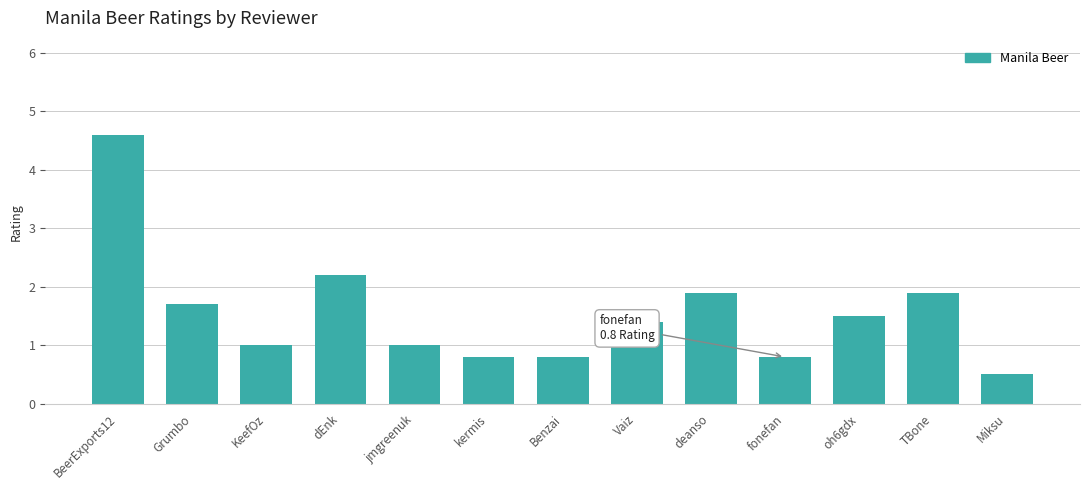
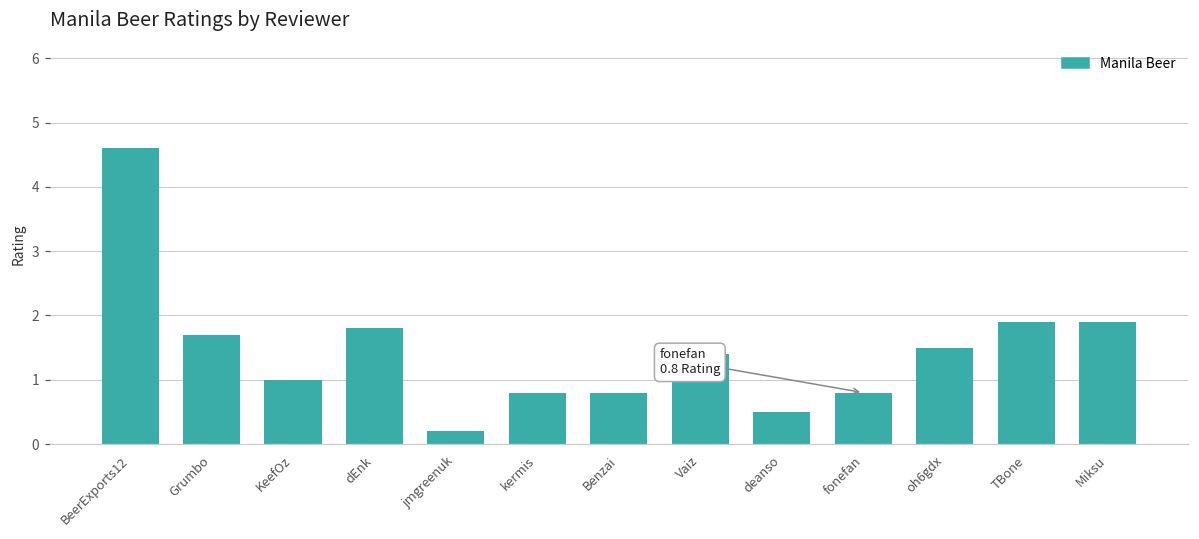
dEnk: 2.2 -> 1.8
jmgreenuk: 1.0 -> 0.2
deanso: 1.9 -> 0.5
Miksu: 0.5 -> 1.9
